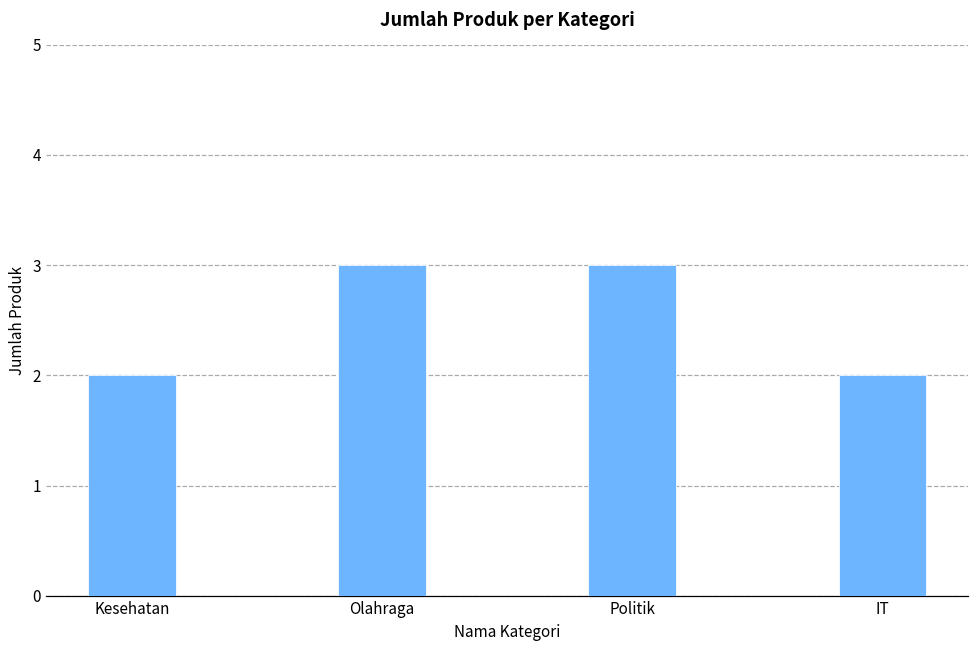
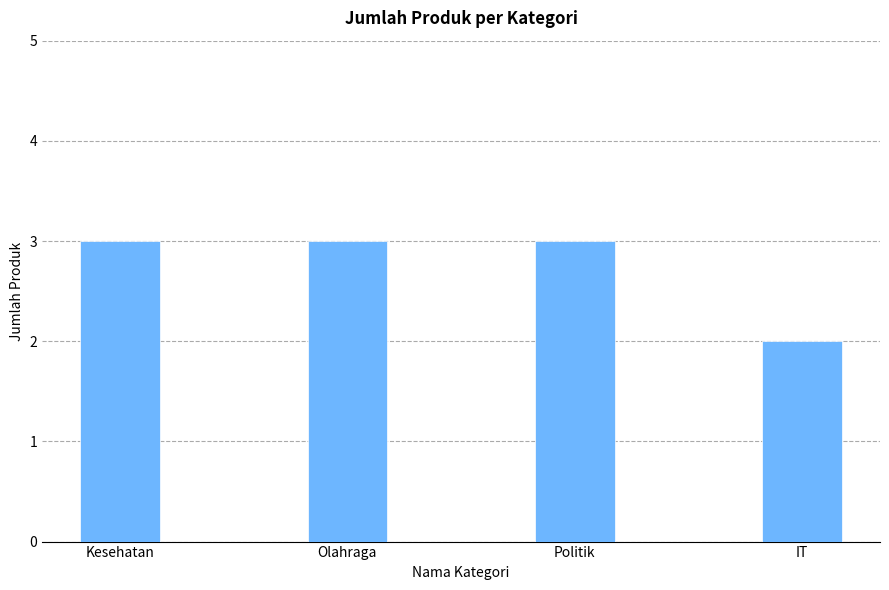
Kesehatan: 2 -> 3
